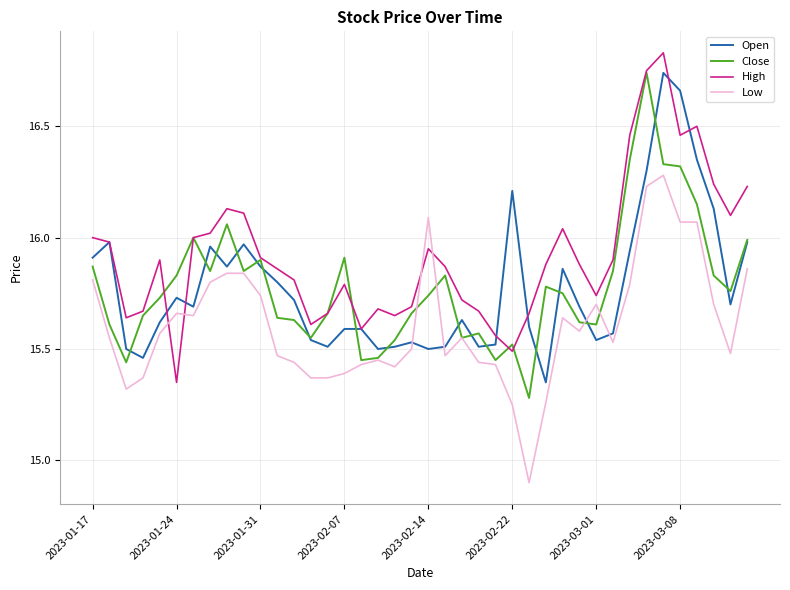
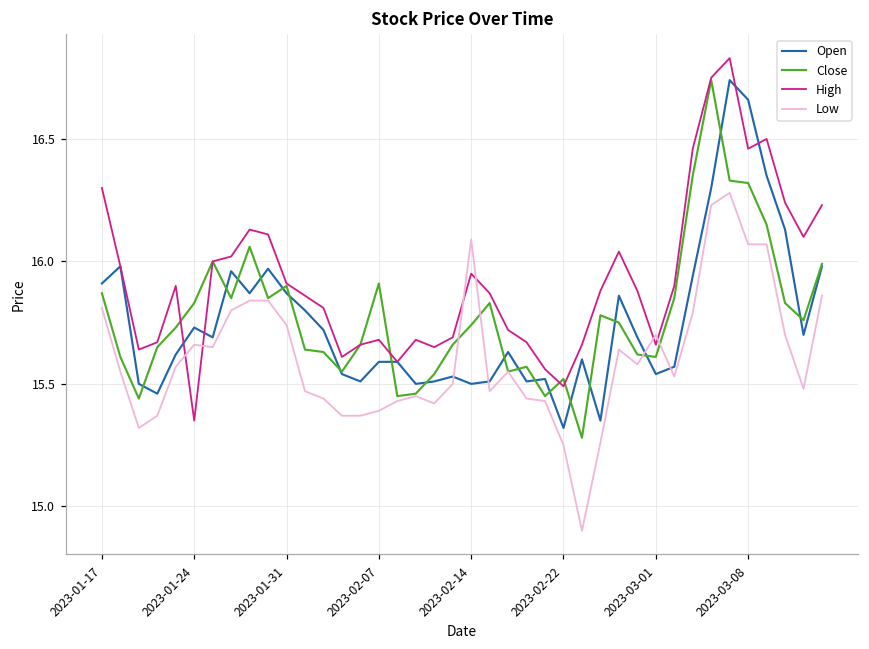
High, 2023-01-17: 16.0 -> 16.3
High, 2023-02-07: 15.79 -> 15.68
Open, 2023-02-22: 16.21 -> 15.32
High, 2023-03-01: 15.74 -> 15.66
